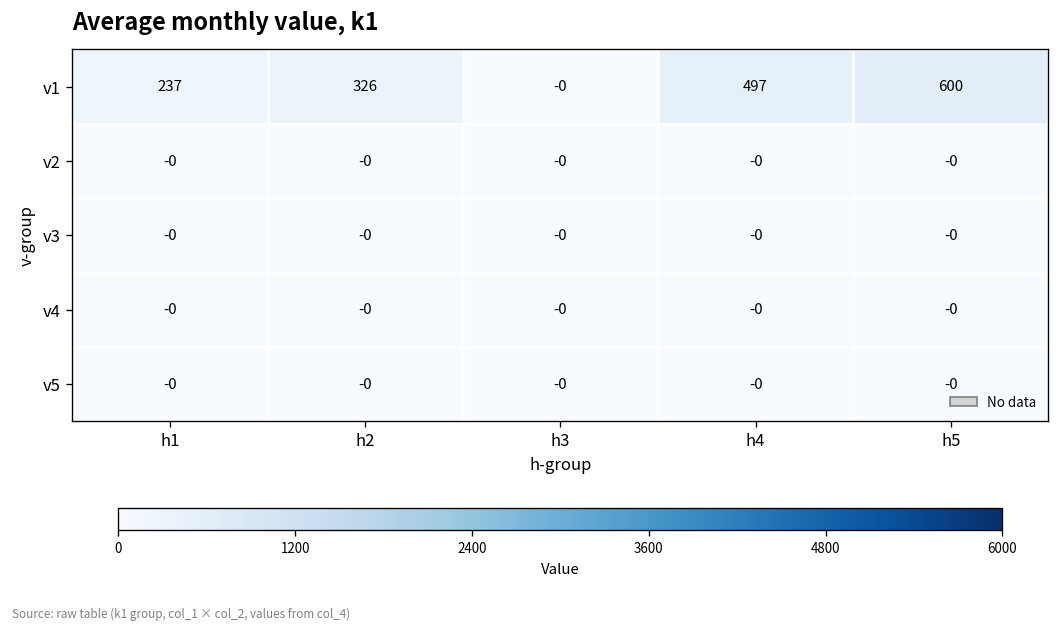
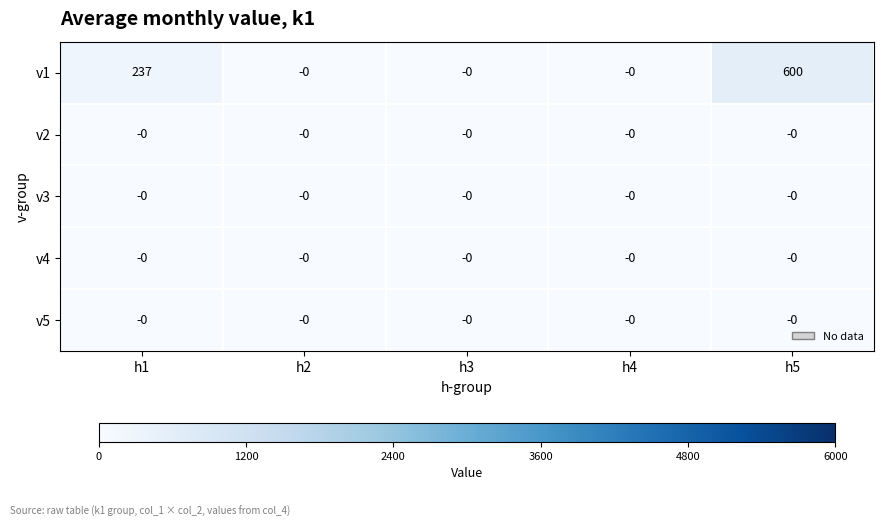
v1, h2: 326 -> -0
v1, h4: 497 -> -0
